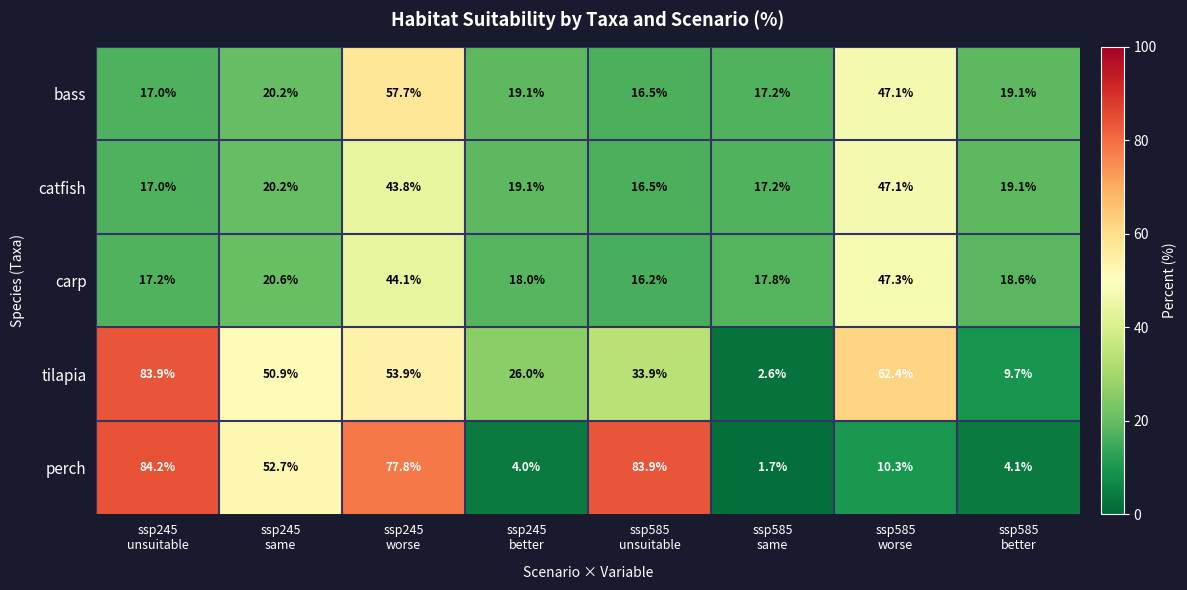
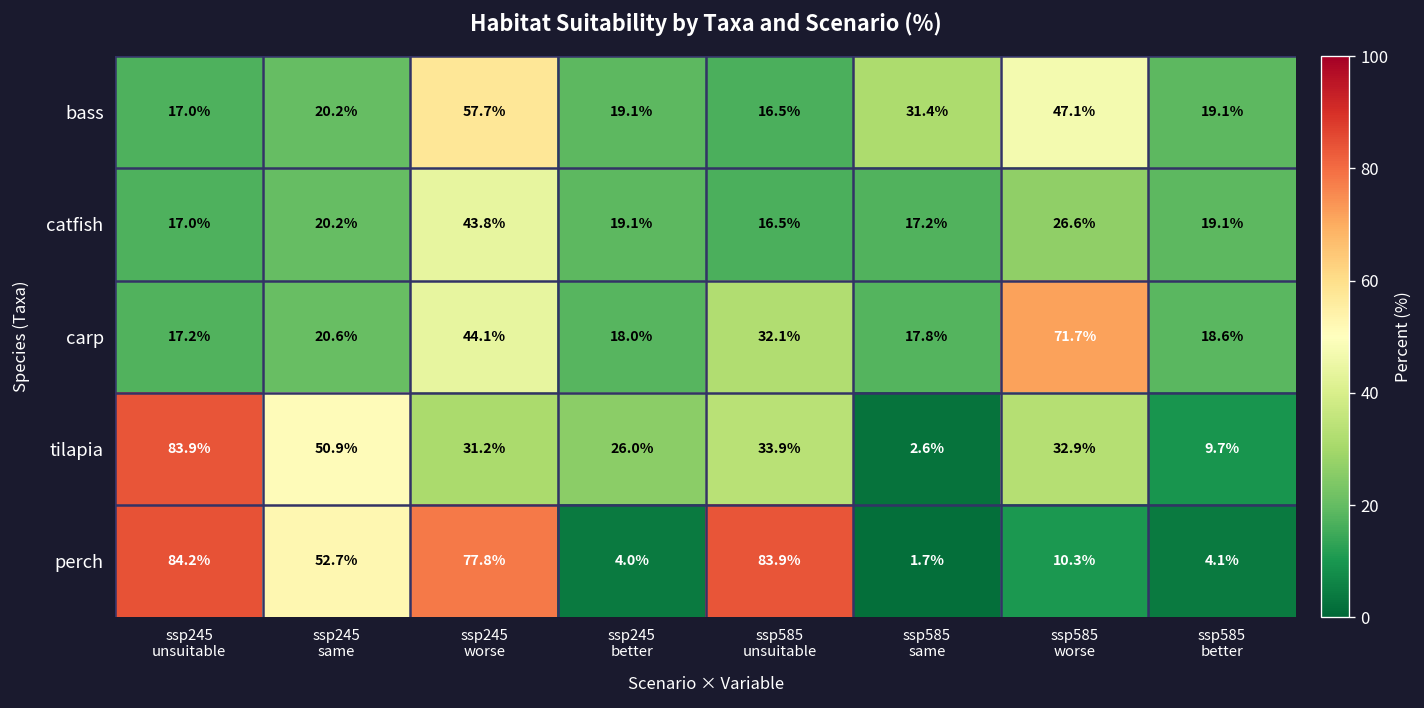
bass, ssp585 same: 17.2% -> 31.4%
catfish, ssp585 worse: 47.1% -> 26.6%
carp, ssp585 unsuitable: 16.2% -> 32.1%
carp, ssp585 worse: 47.3% -> 71.7%
tilapia, ssp245 worse: 53.9% -> 31.2%
tilapia, ssp585 worse: 62.4% -> 32.9%
